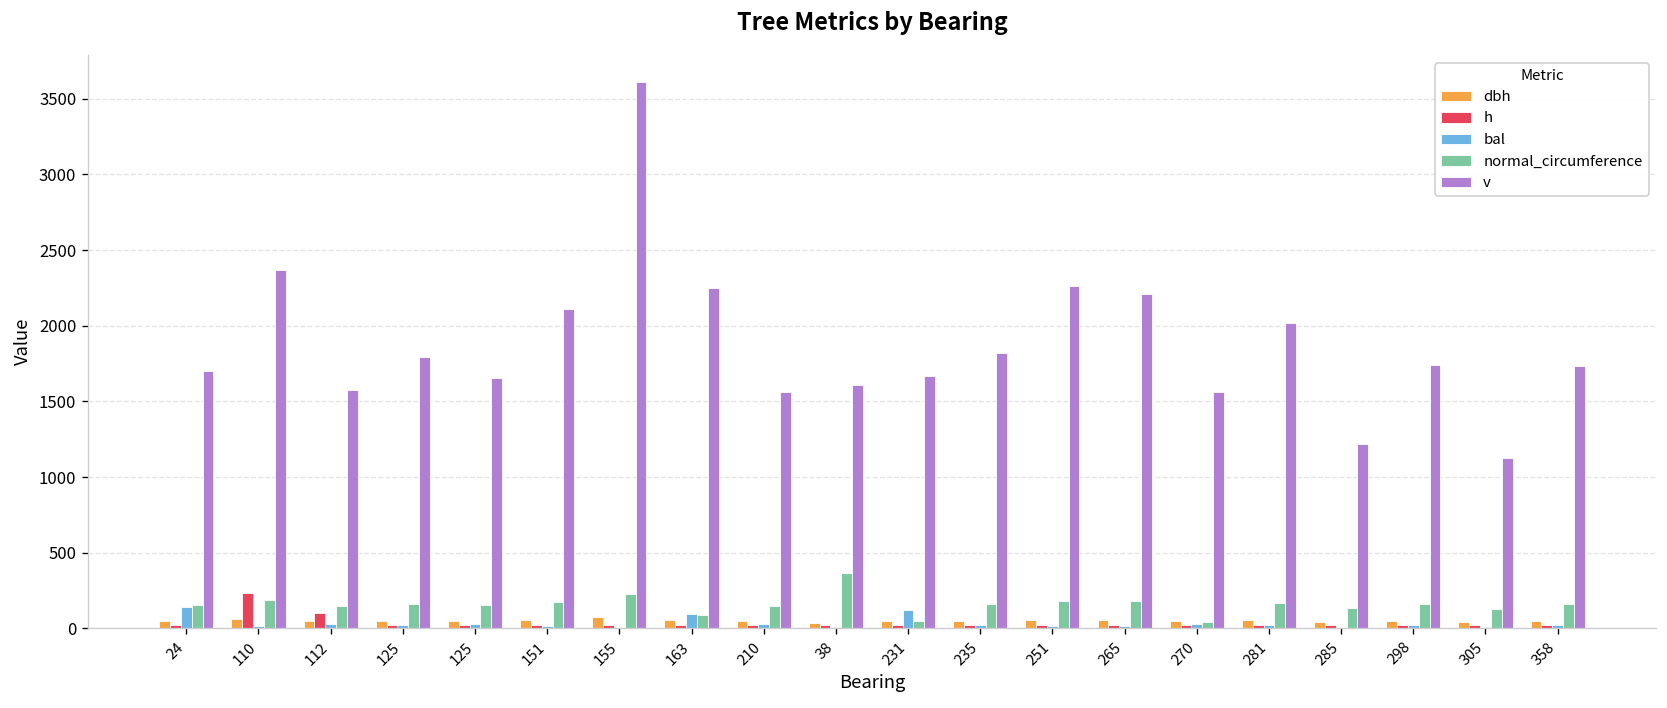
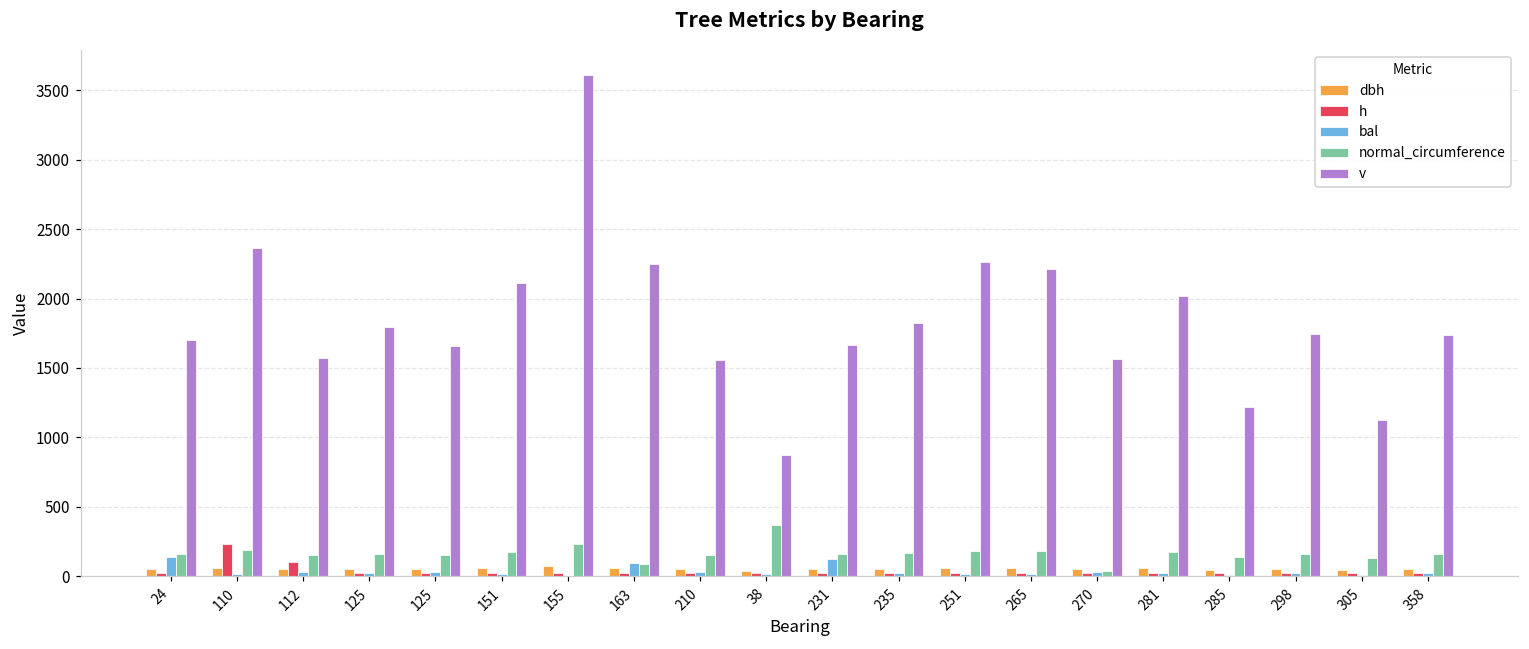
v, 38: 1610 -> 870
normal_circumference, 231: 50 -> 160
